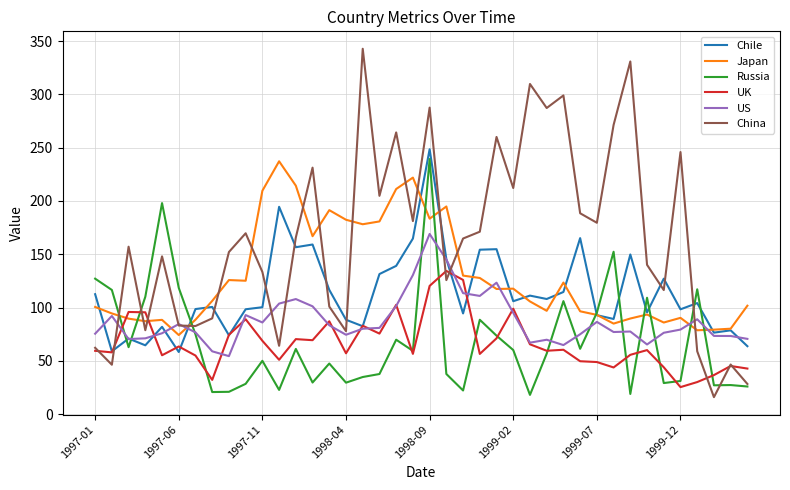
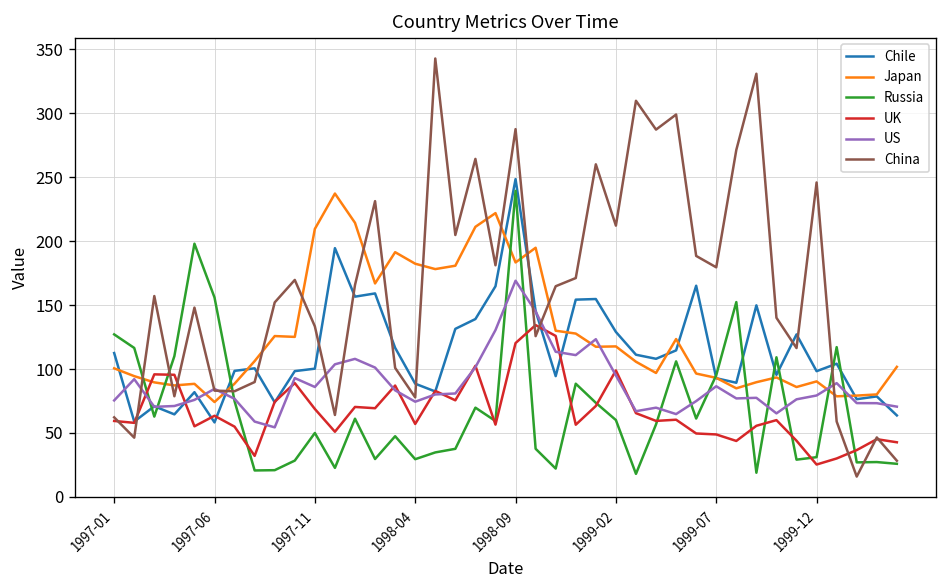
Russia, 1997-06: 118 -> 156
Chile, 1999-02: 106 -> 129
